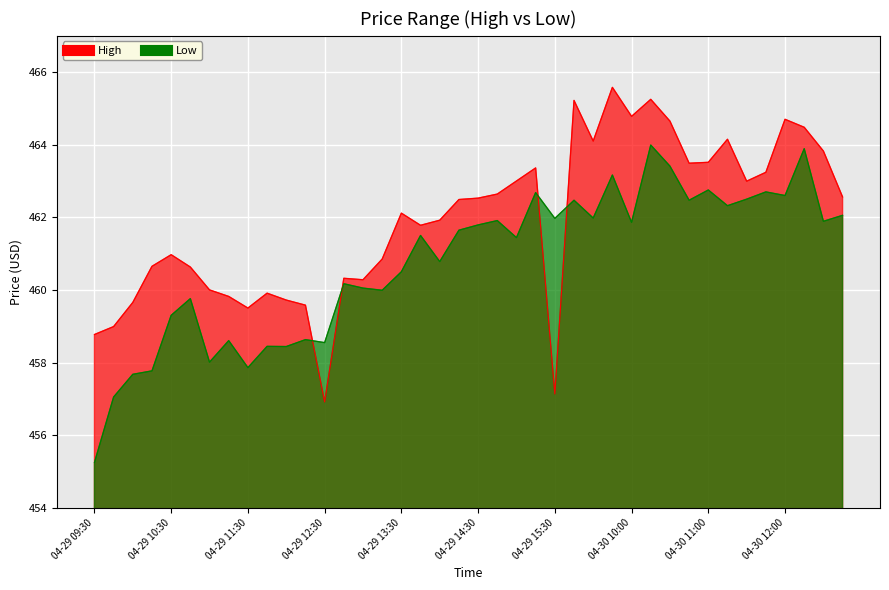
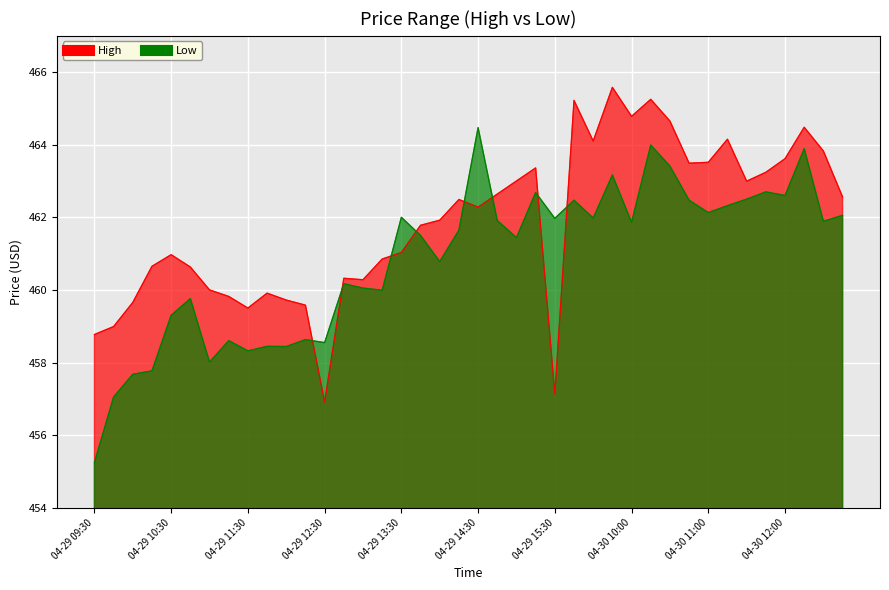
Low, 04-29 11:30: 457.9 -> 458.3
High, 04-29 13:30: 462.1 -> 461.0
Low, 04-29 13:30: 460.5 -> 462.0
High, 04-29 14:30: 462.5 -> 462.3
Low, 04-29 14:30: 461.8 -> 464.5
Low, 04-30 11:00: 462.8 -> 462.1
High, 04-30 12:00: 464.7 -> 463.6
